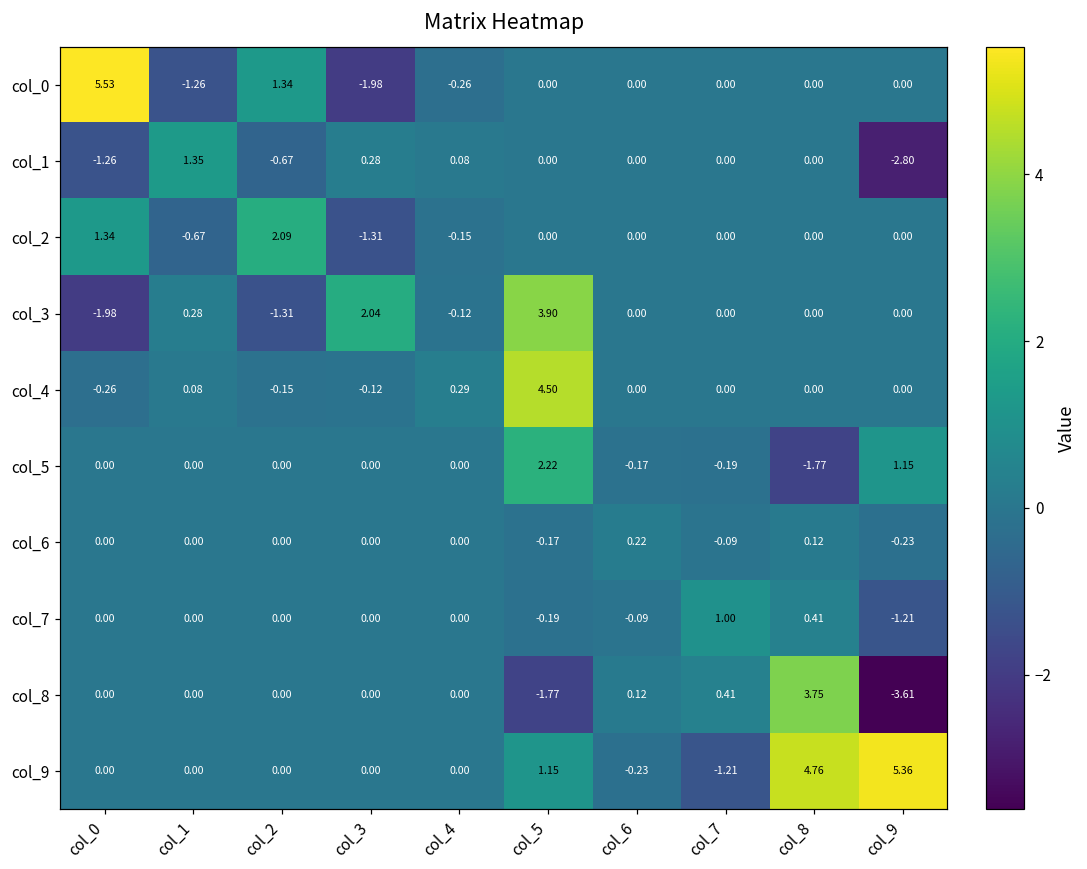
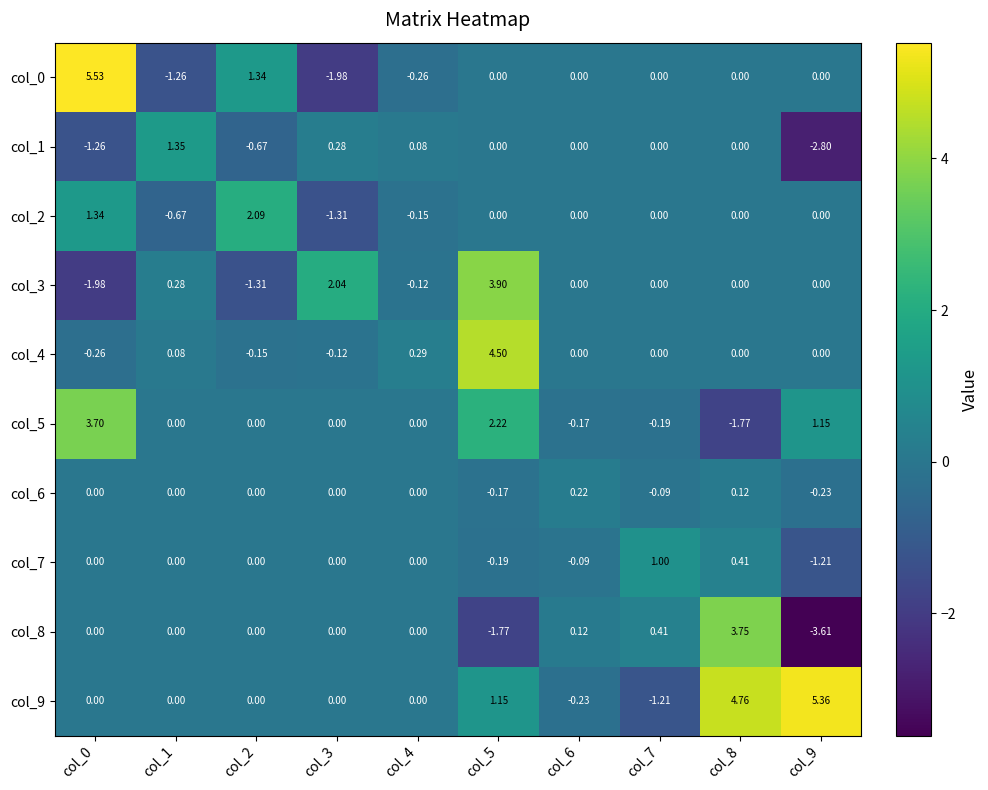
col_5, col_0: 0.00 -> 3.70
